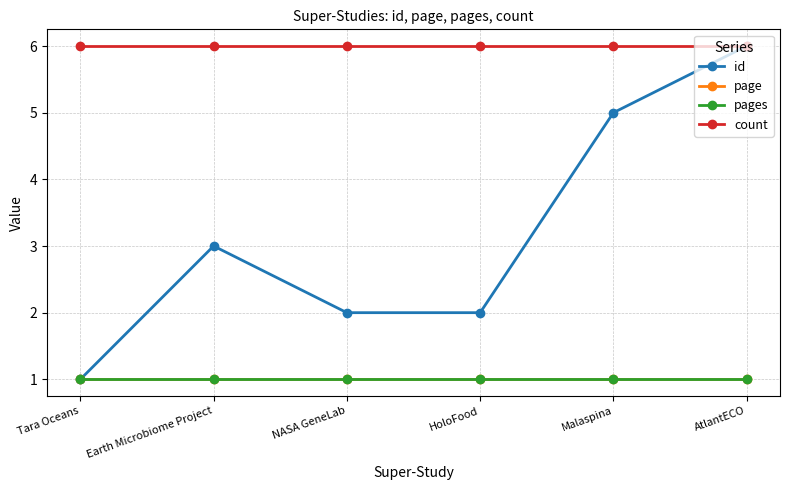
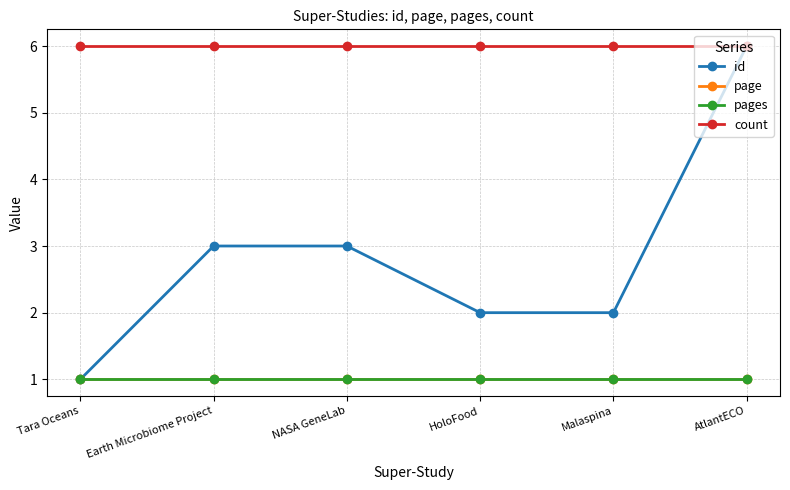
id, NASA GeneLab: 2 -> 3
id, Malaspina: 5 -> 2
